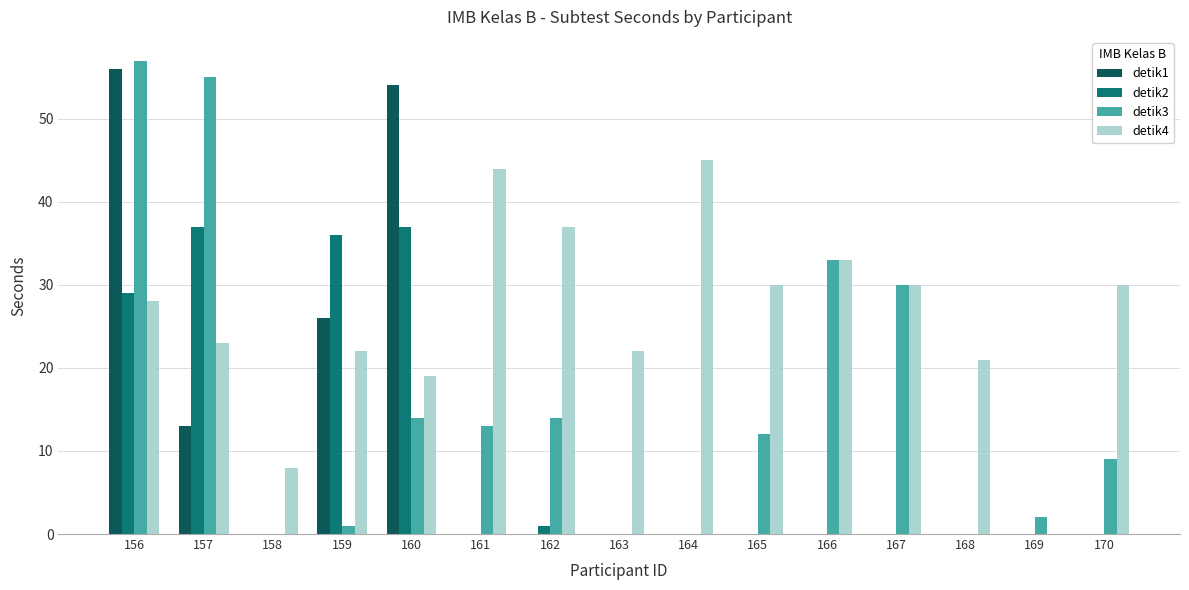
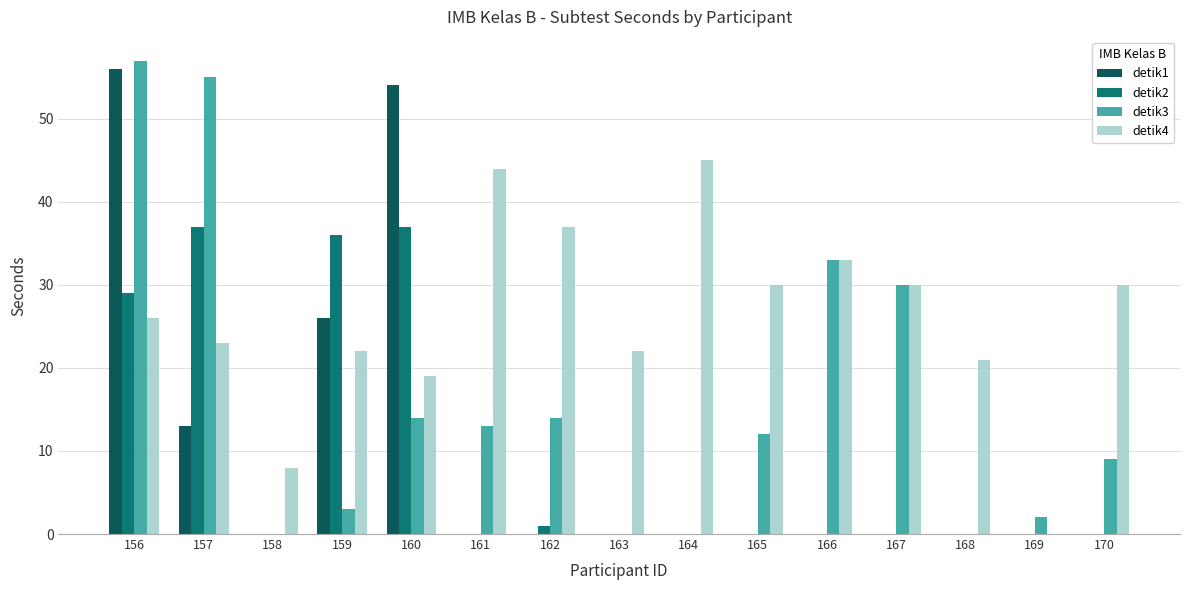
detik4, 156: 28 -> 26
detik3, 159: 1 -> 3
